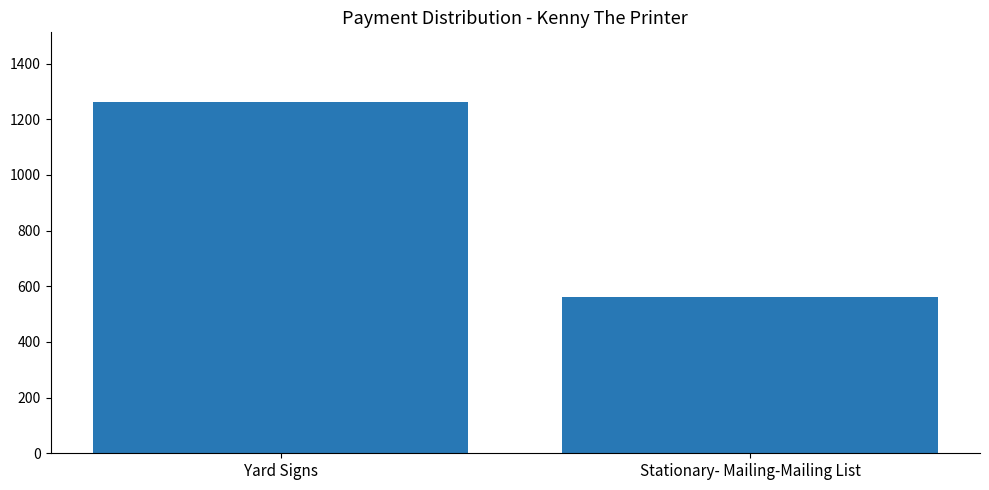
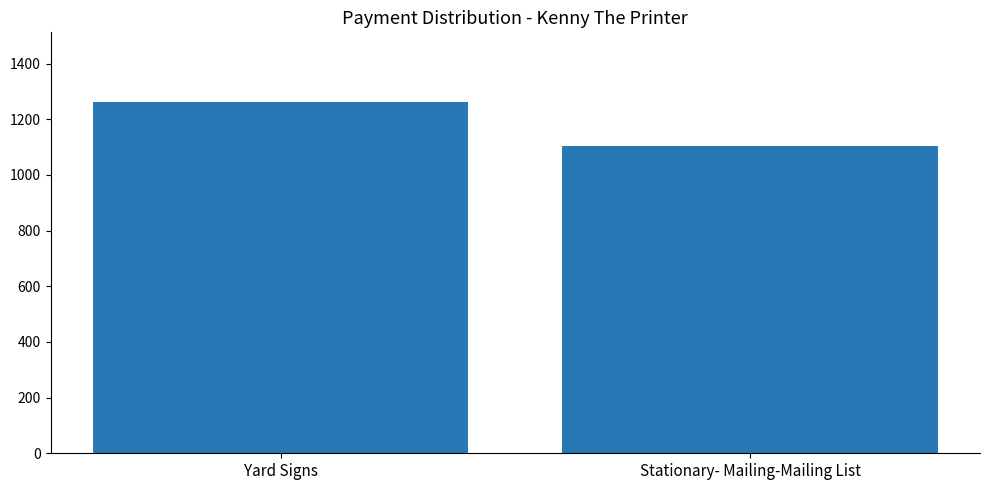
Stationary- Mailing-Mailing List: 560 -> 1100
